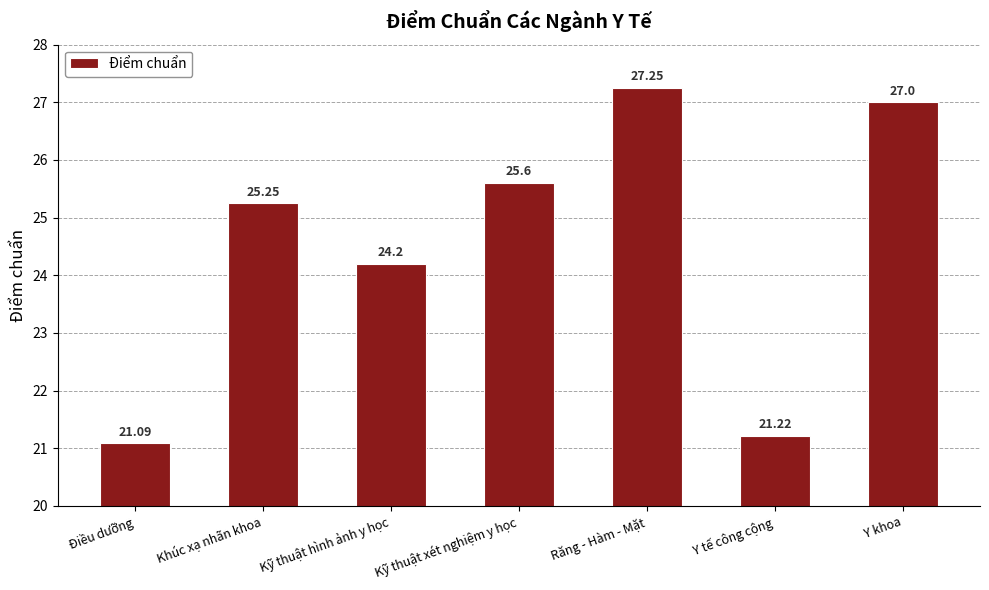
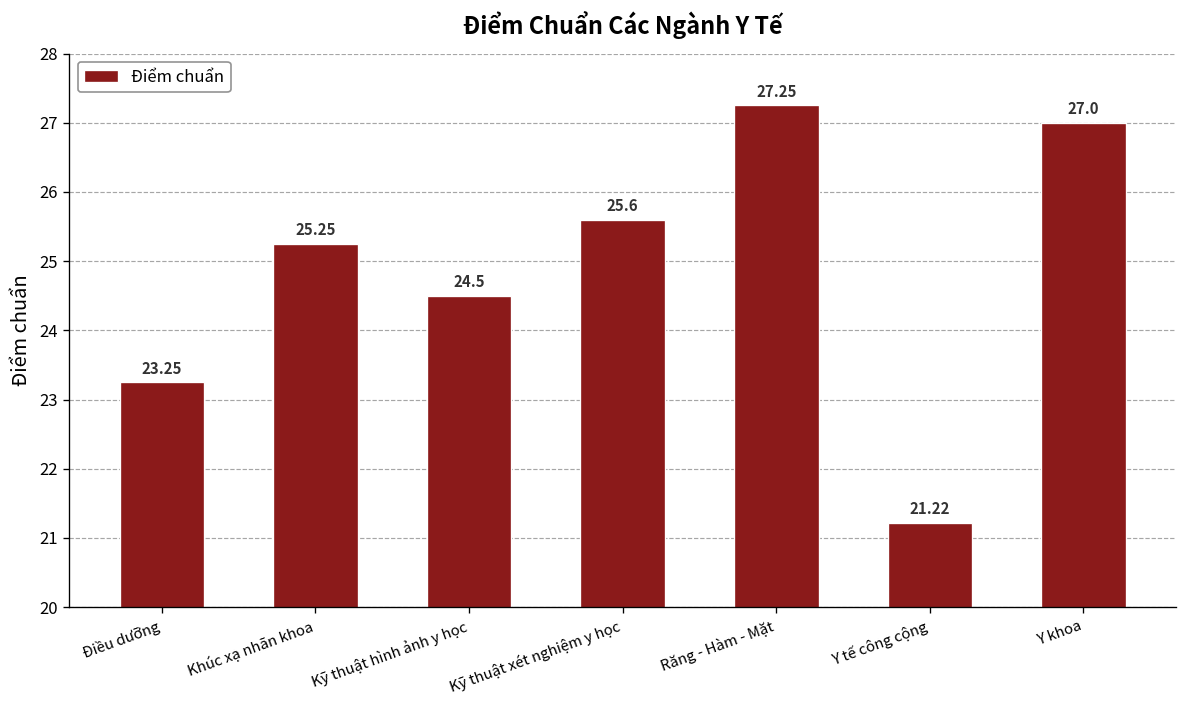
Điều dưỡng: 21.09 -> 23.25
Kỹ thuật hình ảnh y học: 24.2 -> 24.5
